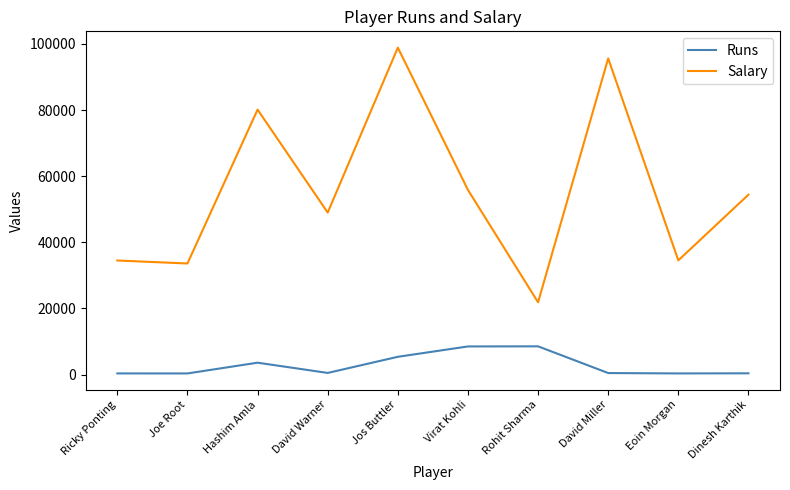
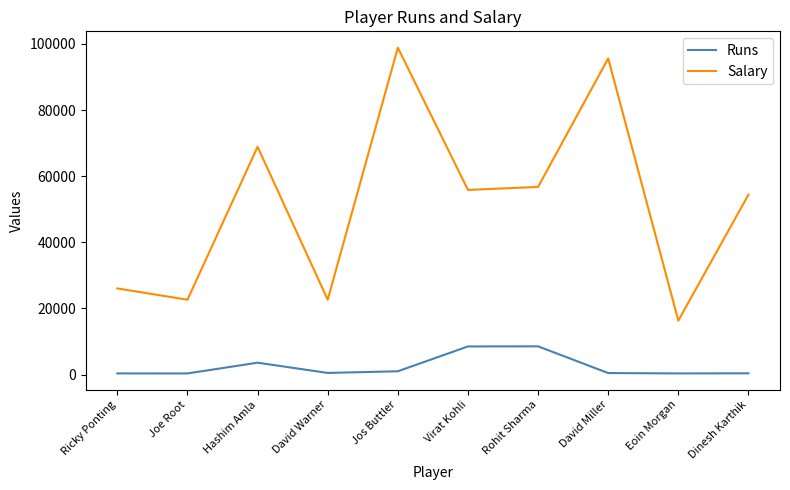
Salary, Ricky Ponting: 35000 -> 26000
Salary, Joe Root: 34000 -> 23000
Salary, Hashim Amla: 80000 -> 69000
Salary, David Warner: 49000 -> 23000
Runs, Jos Buttler: 5000 -> 1000
Salary, Rohit Sharma: 22000 -> 57000
Salary, Eoin Morgan: 35000 -> 16000
